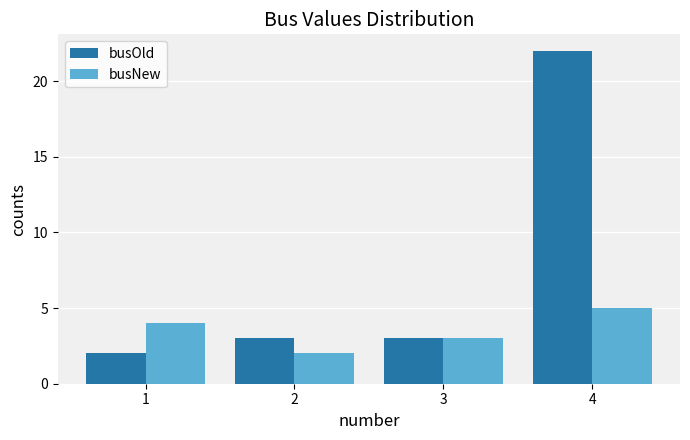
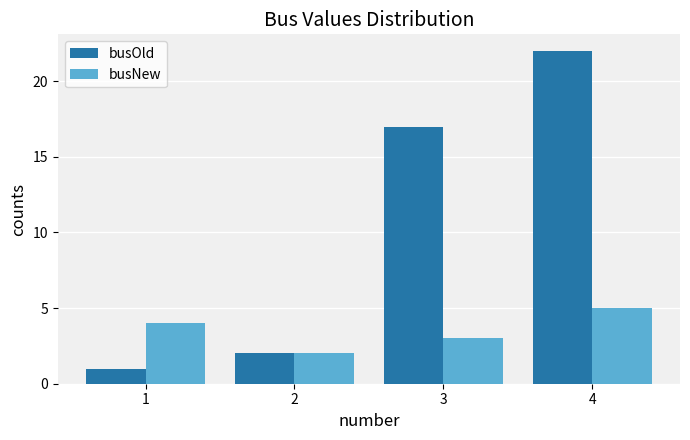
busOld, 1: 2 -> 1
busOld, 2: 3 -> 2
busOld, 3: 3 -> 17
